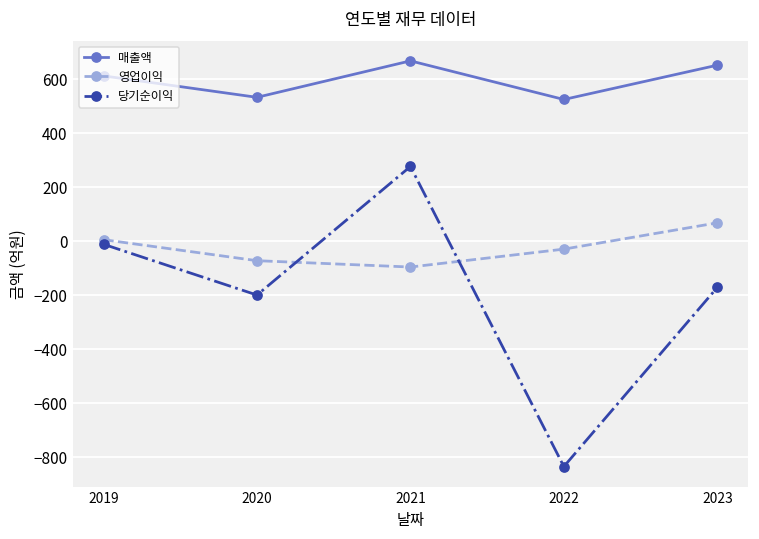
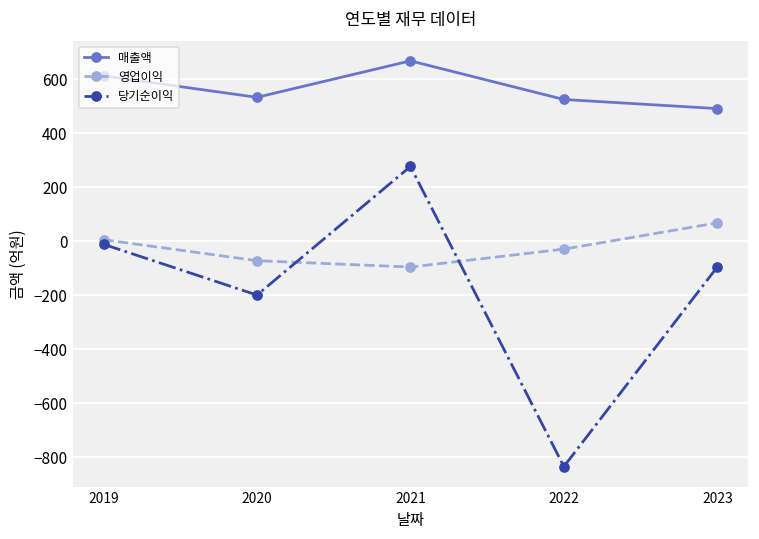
매출액, 2023: 650 -> 490
당기순이익, 2023: -170 -> -100
